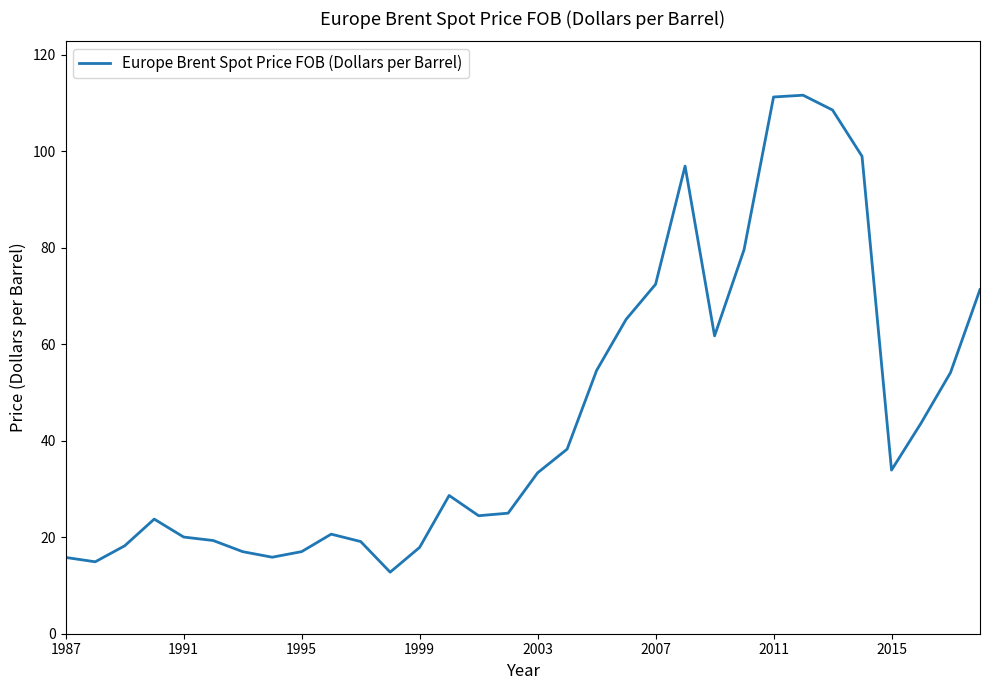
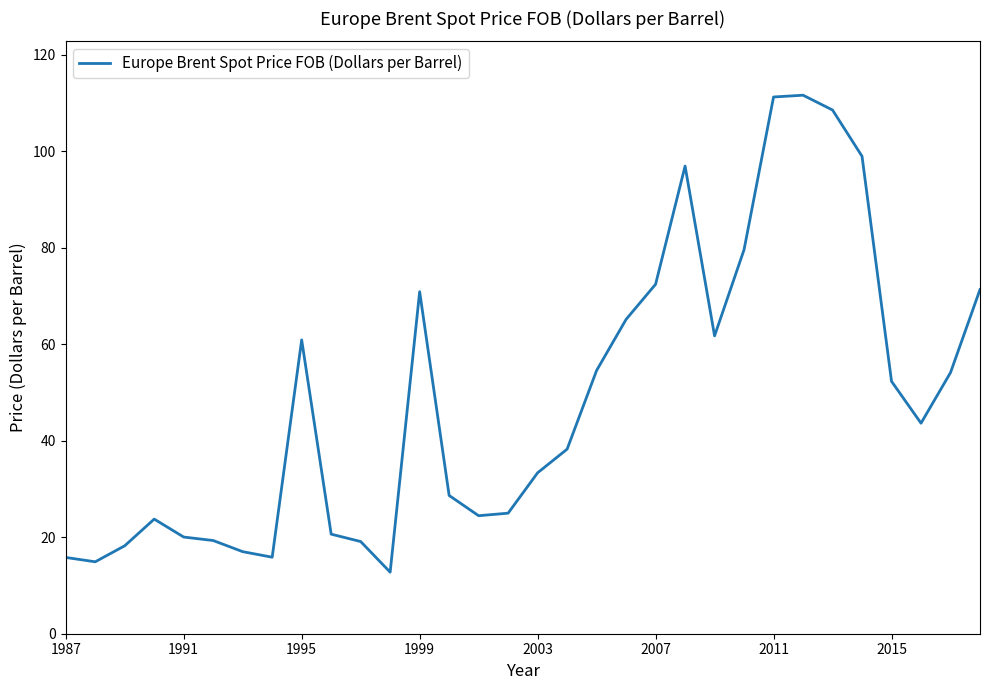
1995: 17 -> 61
1999: 18 -> 71
2015: 34 -> 52
